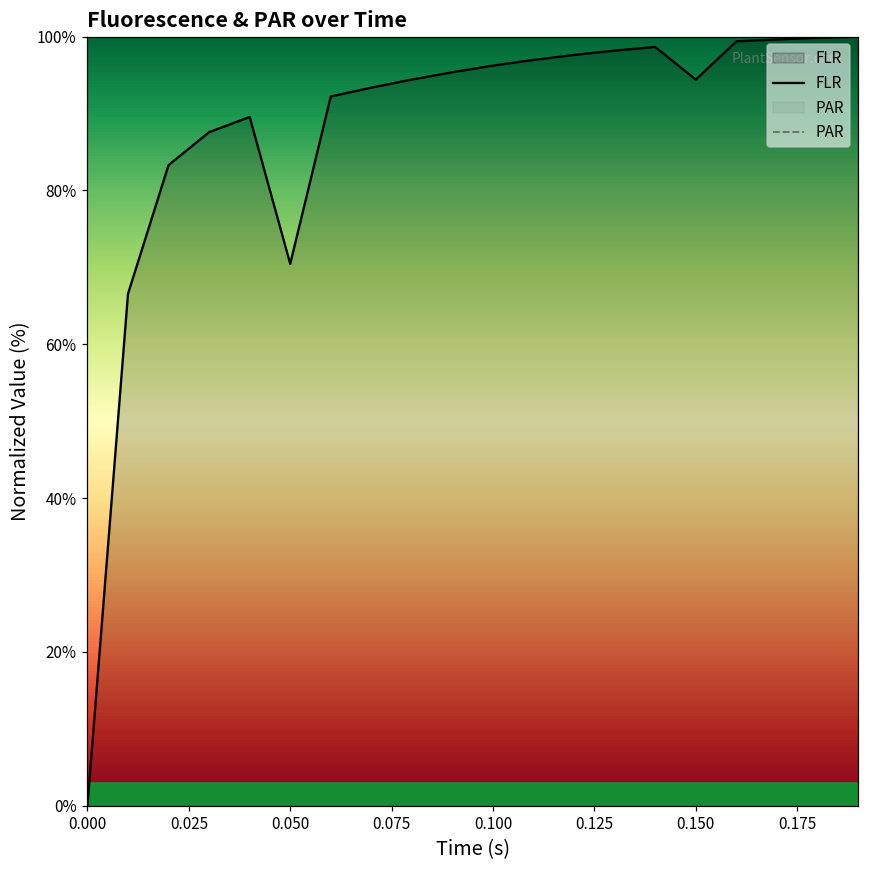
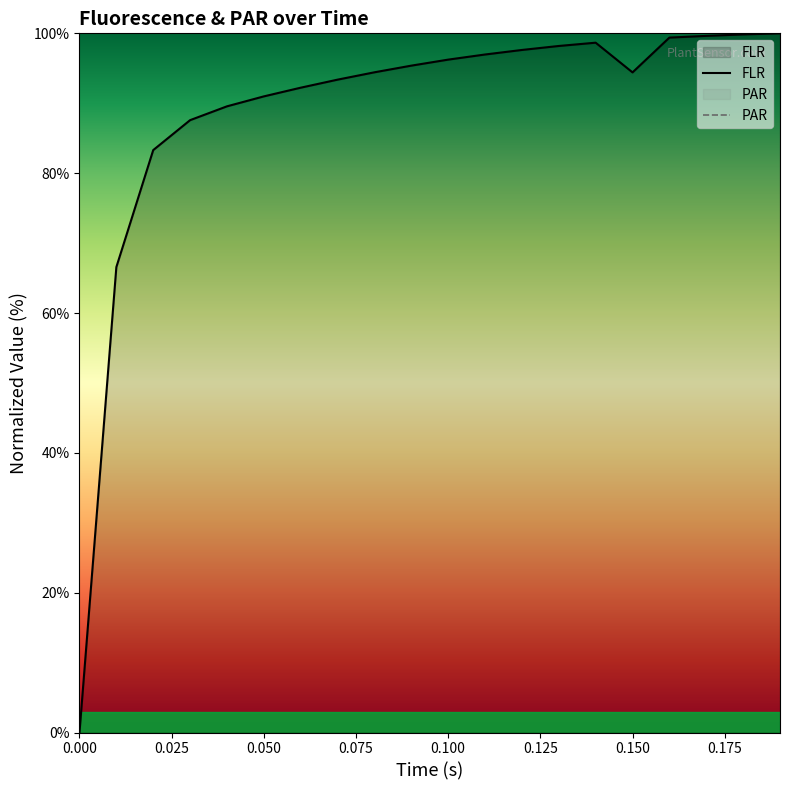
0.050: 70% -> 91%
